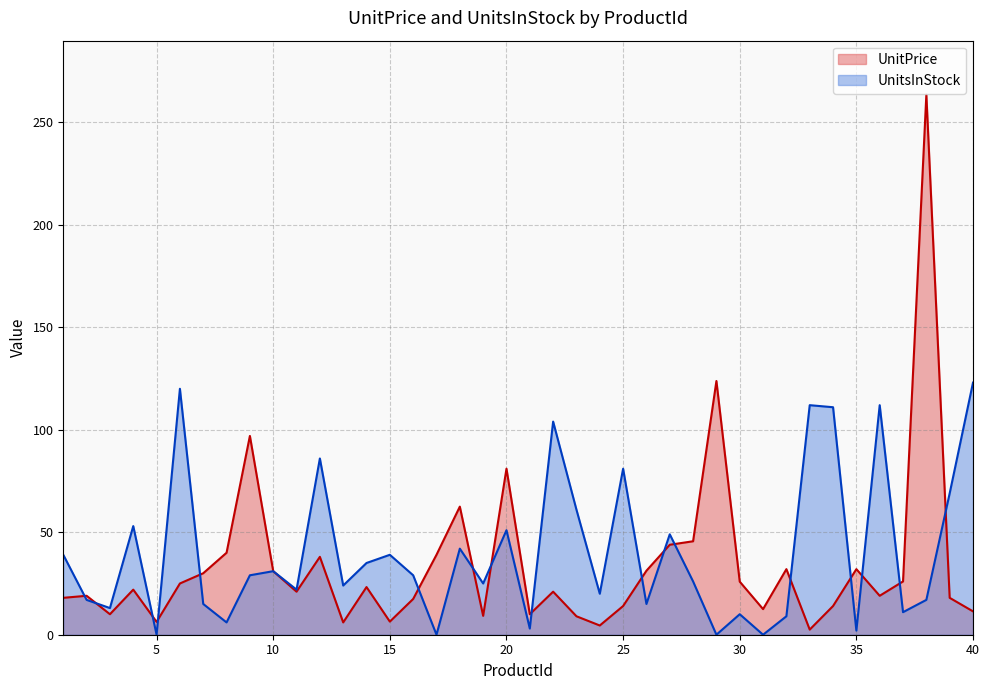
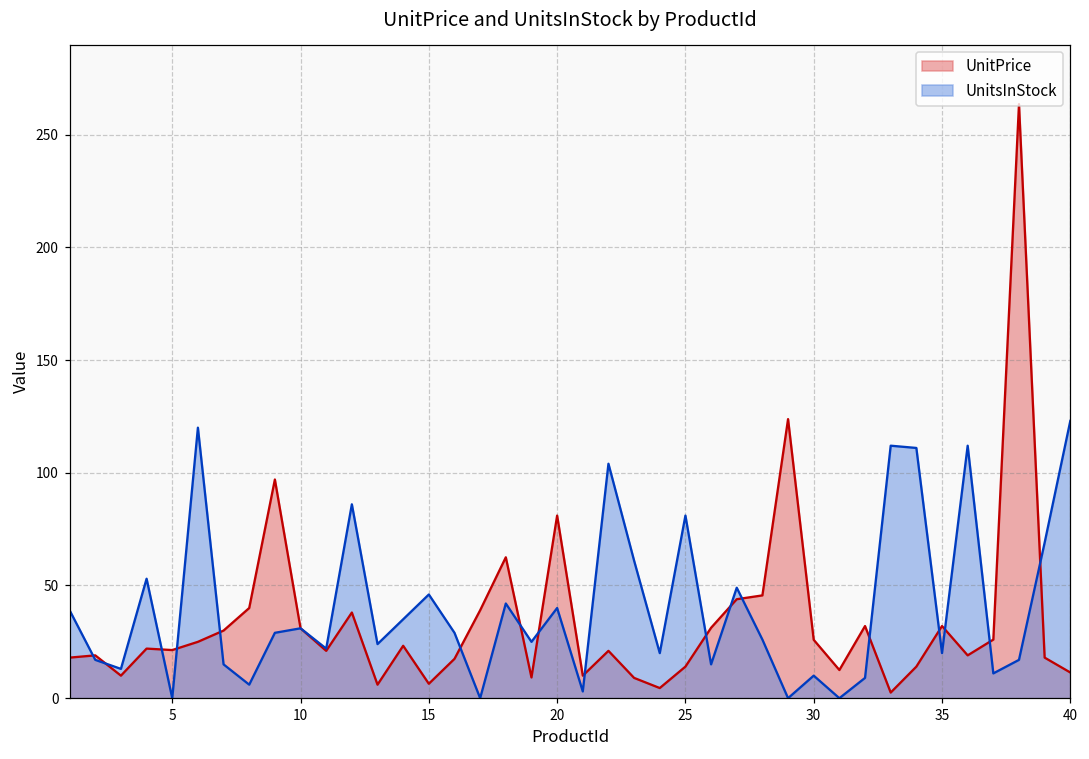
UnitPrice, 5: 6 -> 21
UnitsInStock, 15: 39 -> 46
UnitsInStock, 20: 51 -> 40
UnitsInStock, 35: 2 -> 20
